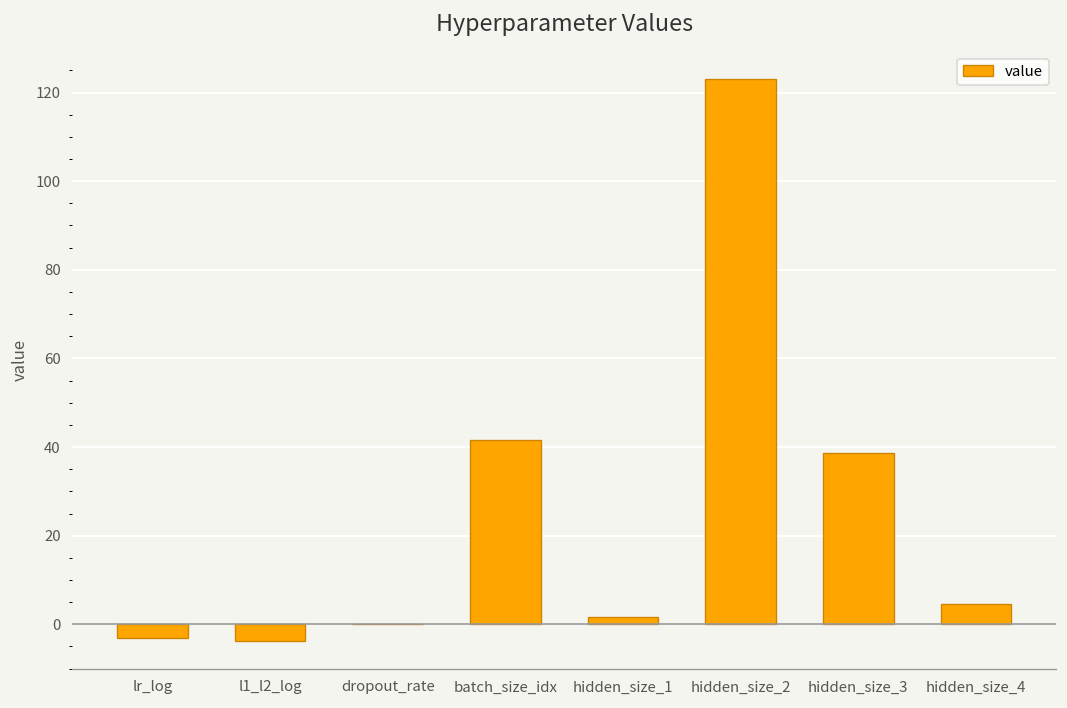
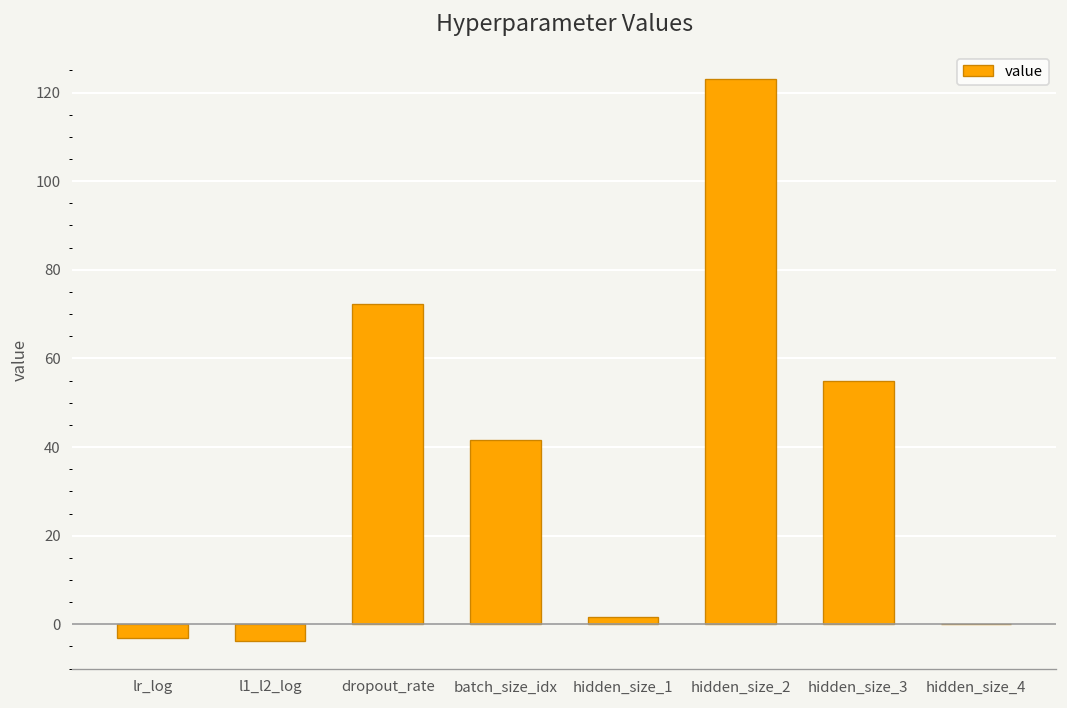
dropout_rate: 0 -> 72
hidden_size_3: 39 -> 55
hidden_size_4: 5 -> 0
